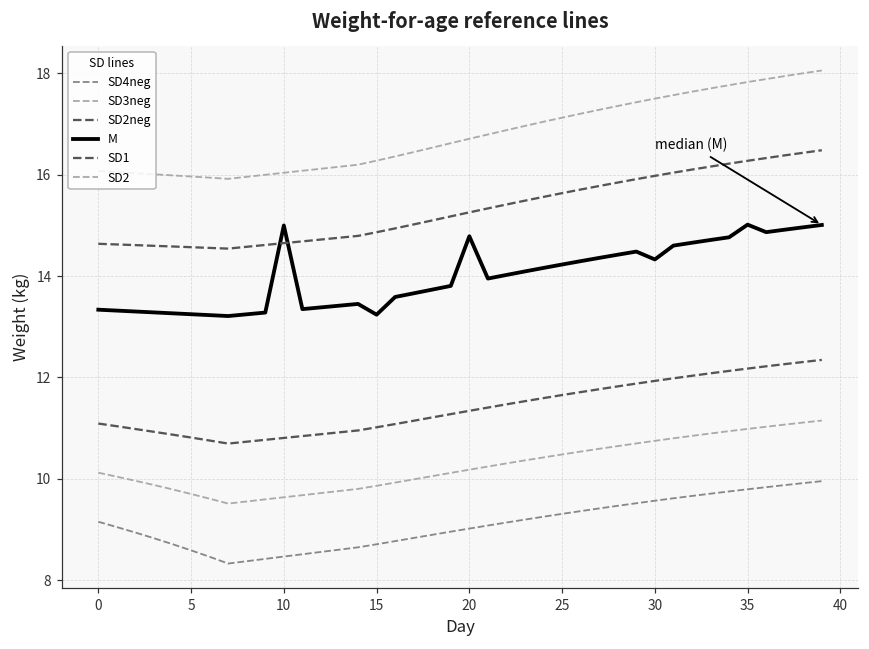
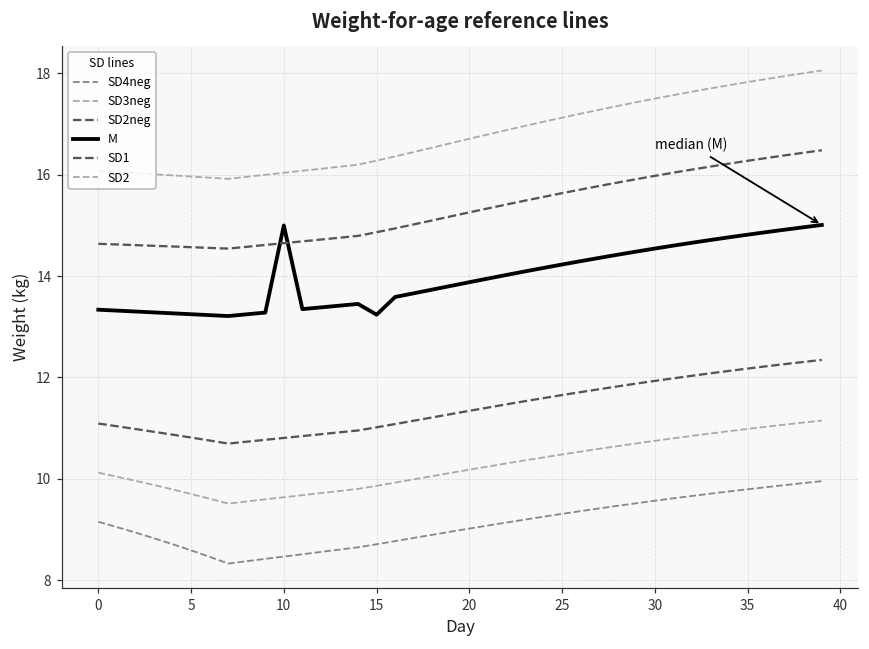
M, 20: 14.8 -> 13.9
M, 30: 14.3 -> 14.5
M, 35: 15.0 -> 14.8
